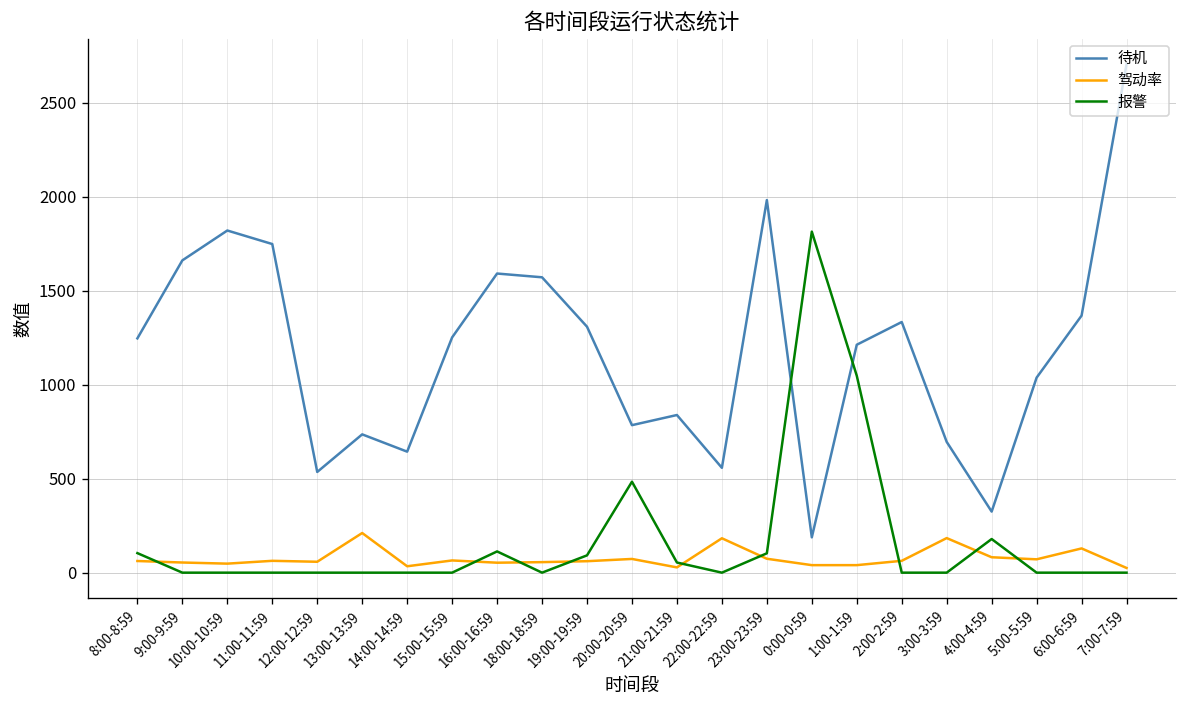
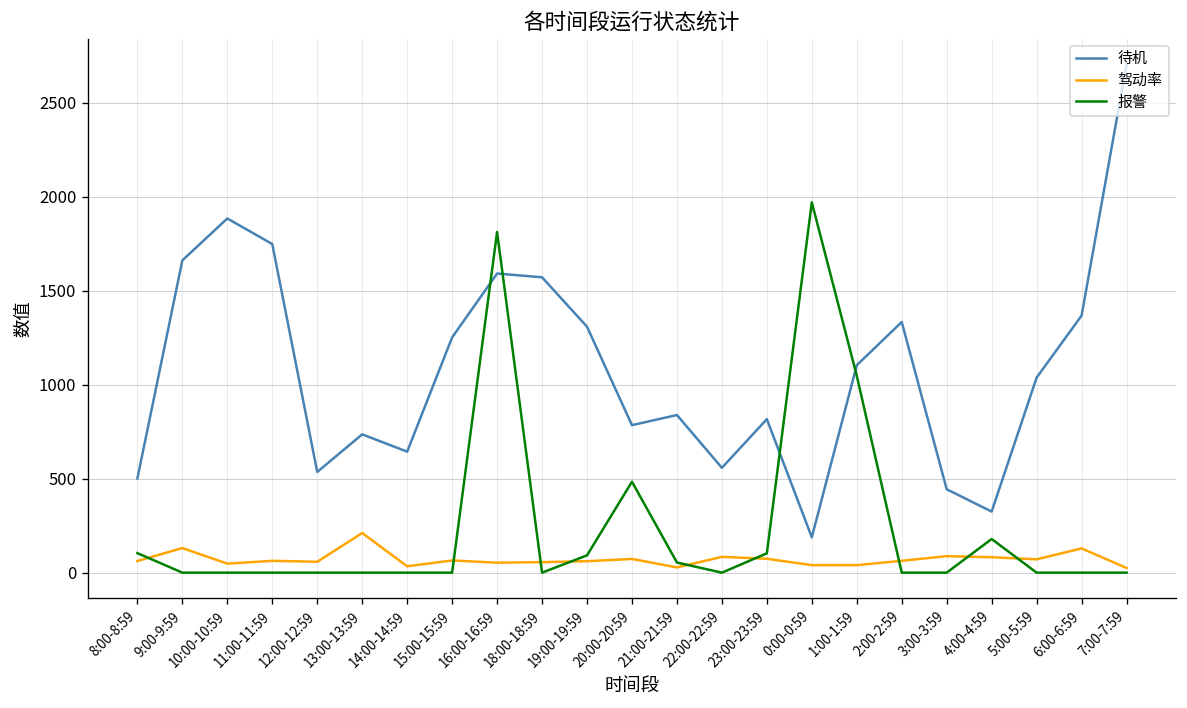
待机, 8:00-8:59: 1250 -> 500
驾动率, 9:00-9:59: 50 -> 130
待机, 10:00-10:59: 1820 -> 1890
报警, 16:00-16:59: 110 -> 1810
驾动率, 22:00-22:59: 180 -> 80
待机, 23:00-23:59: 1980 -> 820
报警, 0:00-0:59: 1820 -> 1970
待机, 1:00-1:59: 1210 -> 1100
待机, 3:00-3:59: 700 -> 440
驾动率, 3:00-3:59: 180 -> 90
